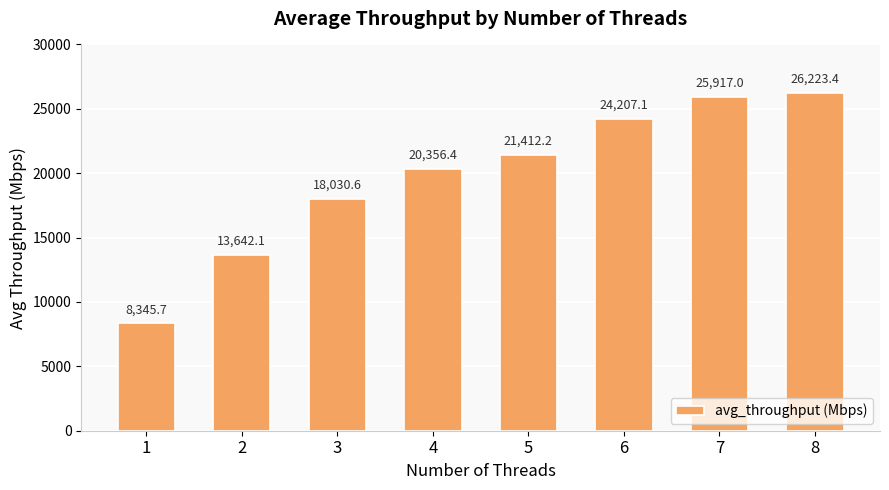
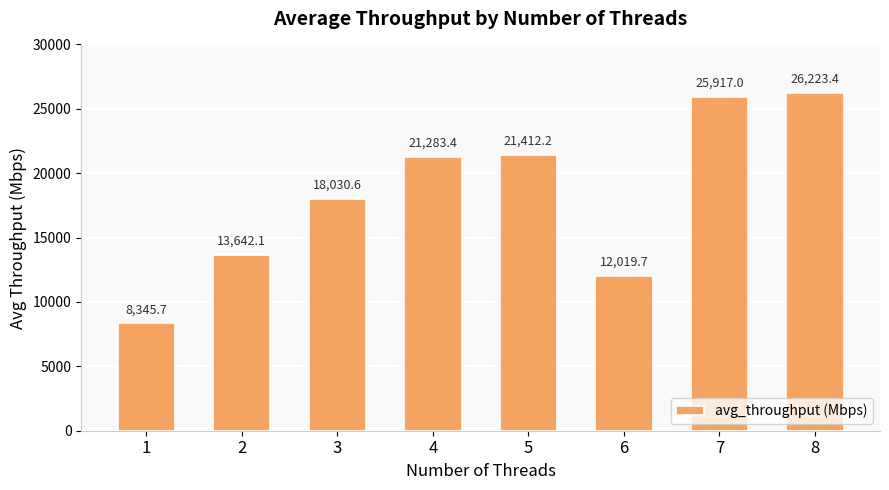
4: 20,356.4 -> 21,283.4
6: 24,207.1 -> 12,019.7
